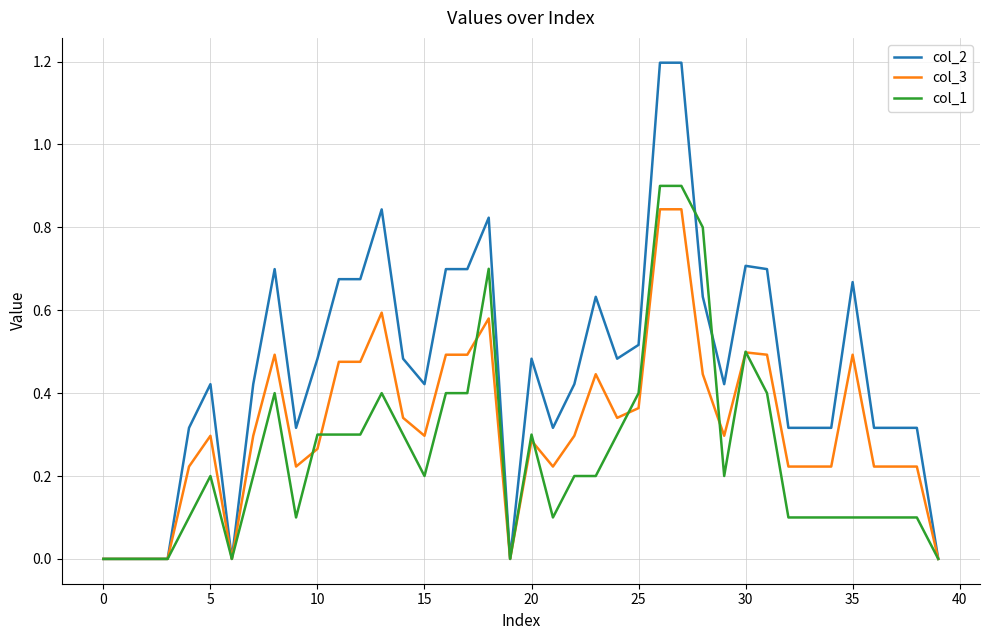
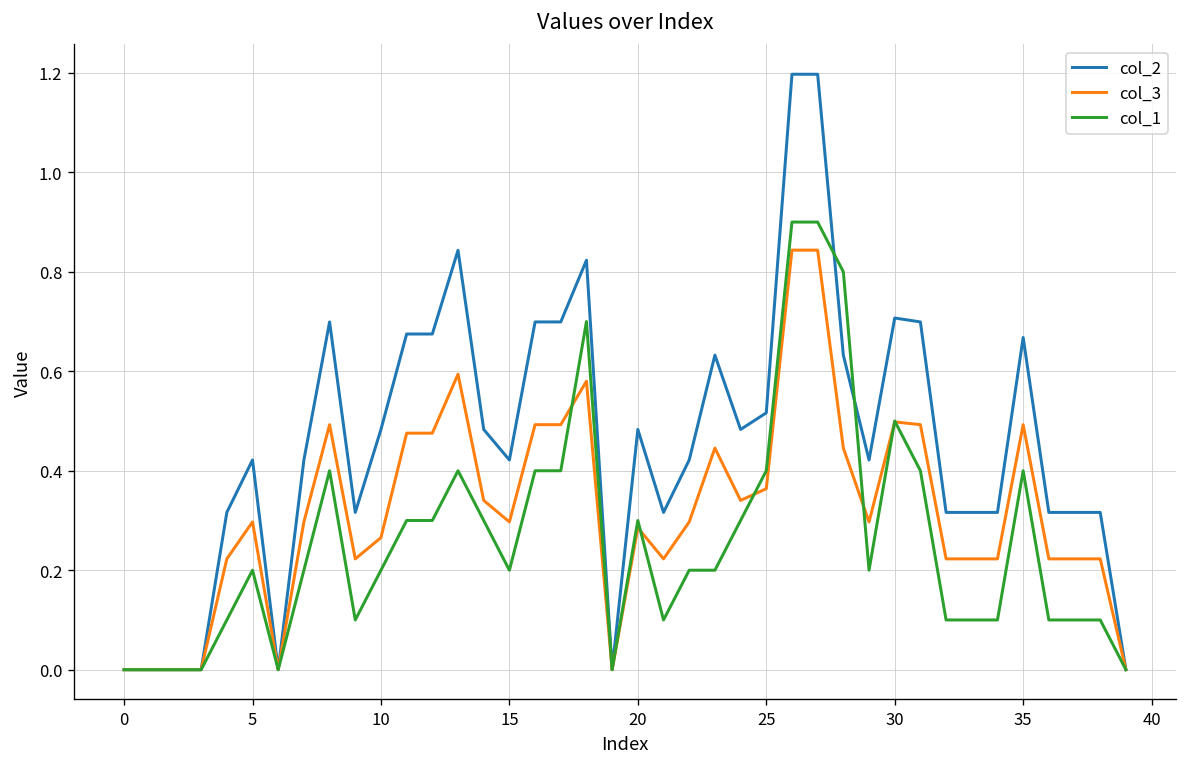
col_1, 10: 0.3 -> 0.2
col_1, 35: 0.1 -> 0.4
